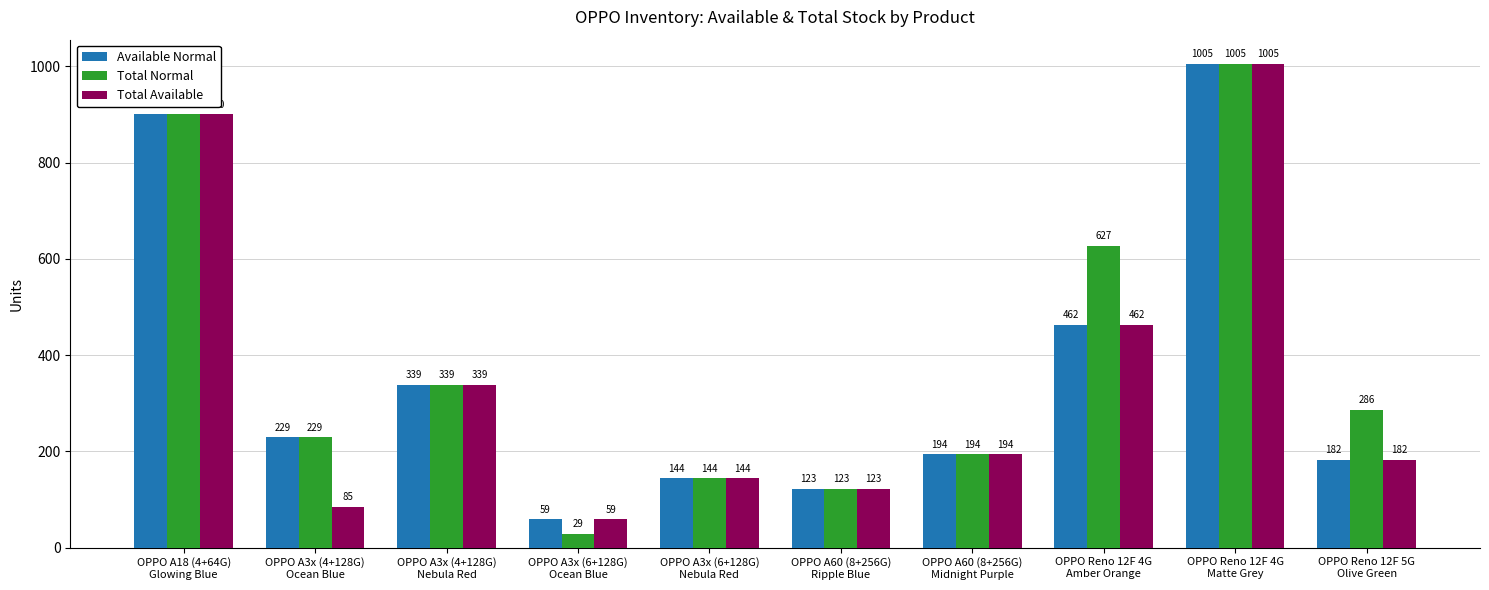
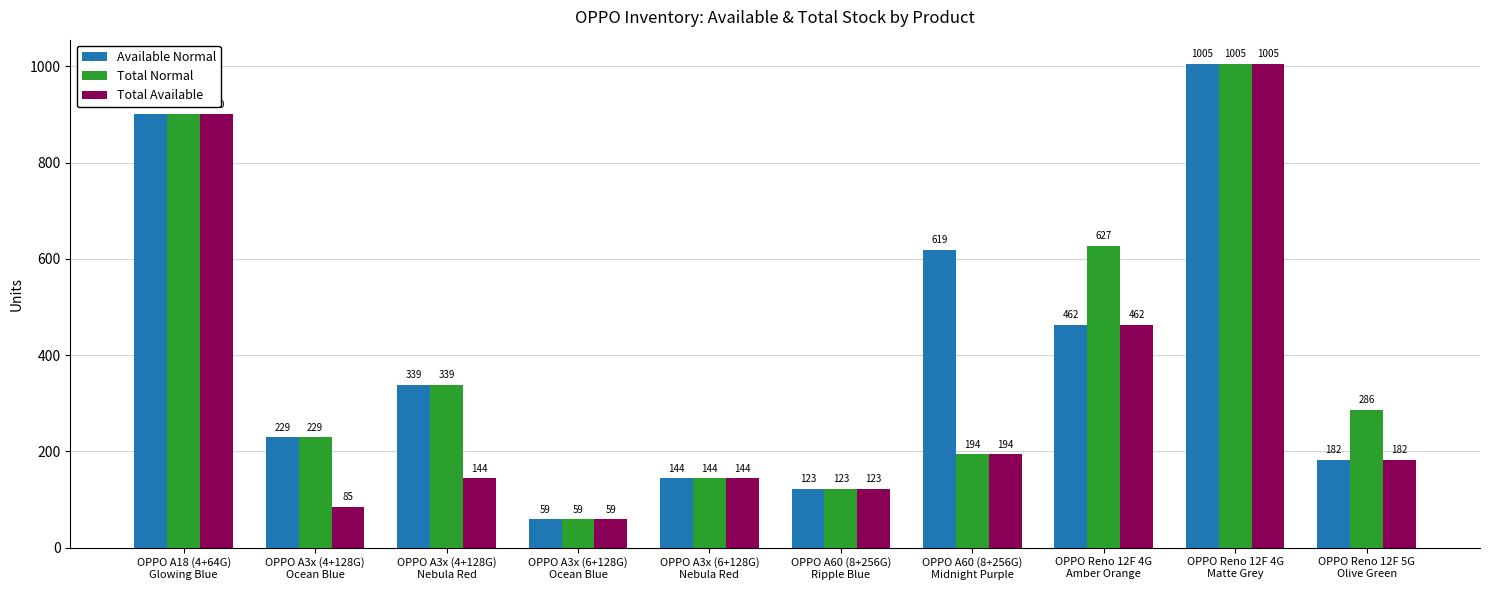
Total Available, OPPO A3x (4+128G) Nebula Red: 339 -> 144
Total Normal, OPPO A3x (6+128G) Ocean Blue: 29 -> 59
Available Normal, OPPO A60 (8+256G) Midnight Purple: 194 -> 619
